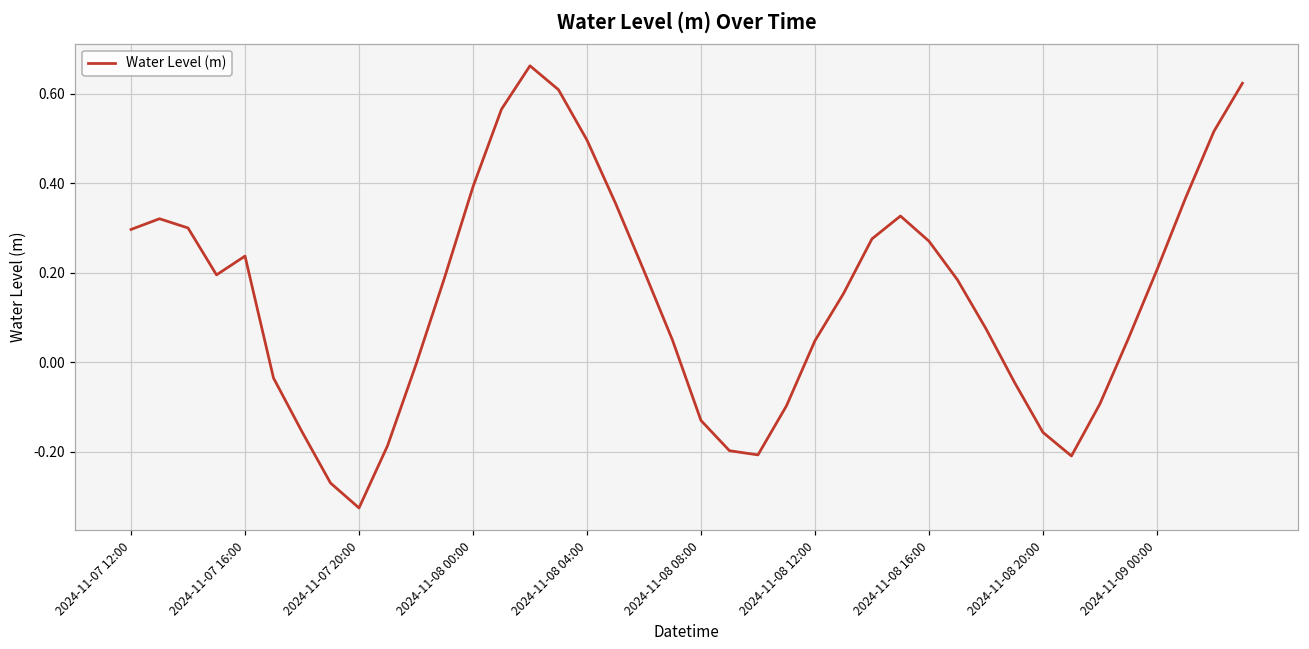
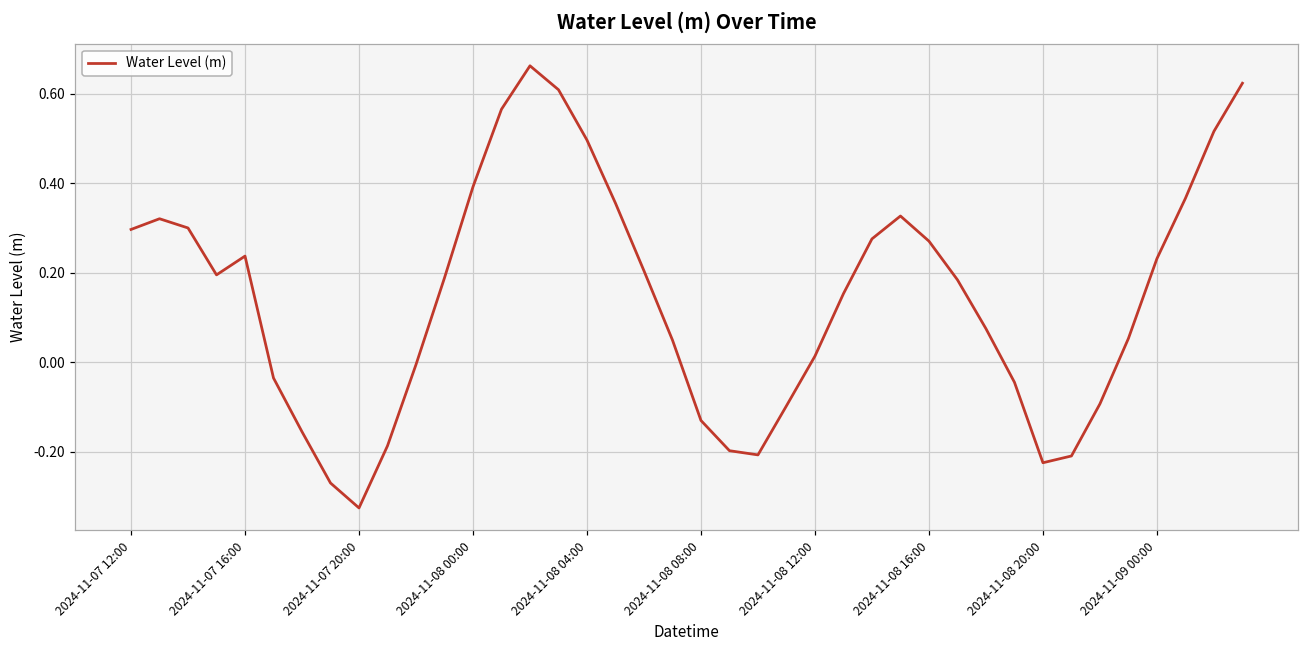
2024-11-08 12:00: 0.05 -> 0.01
2024-11-08 20:00: -0.16 -> -0.23
2024-11-09 00:00: 0.21 -> 0.23
